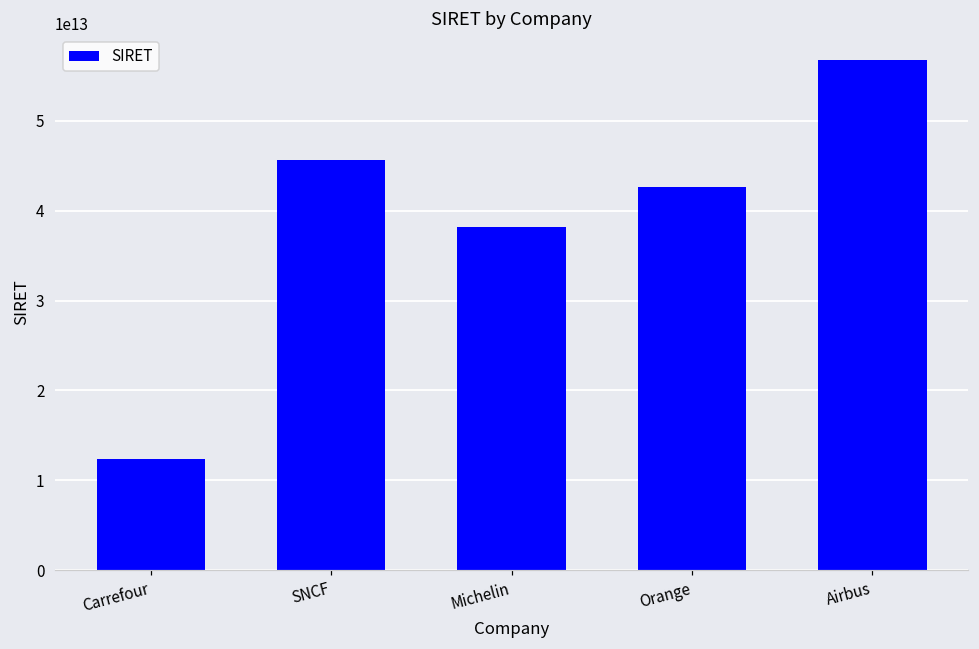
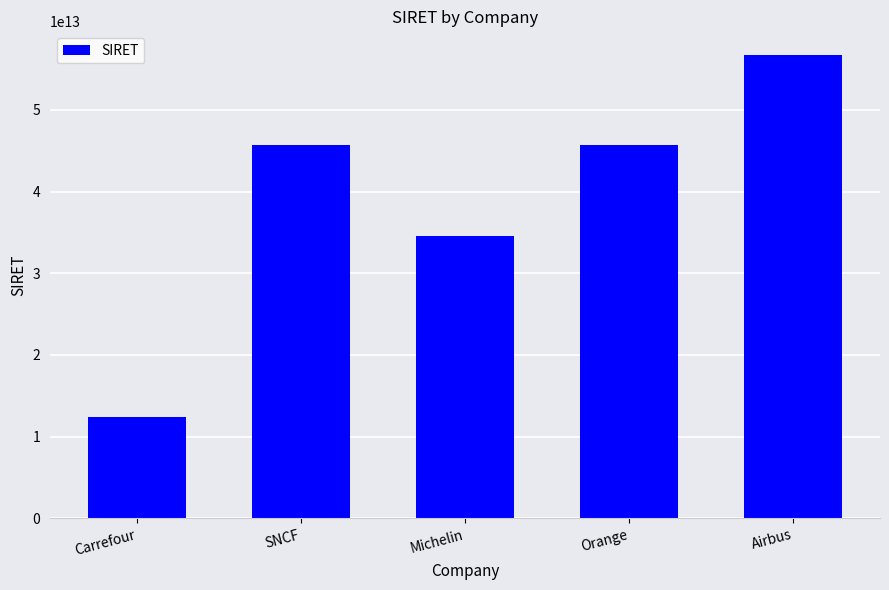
Michelin: 38000000000000 -> 35000000000000
Orange: 43000000000000 -> 46000000000000
